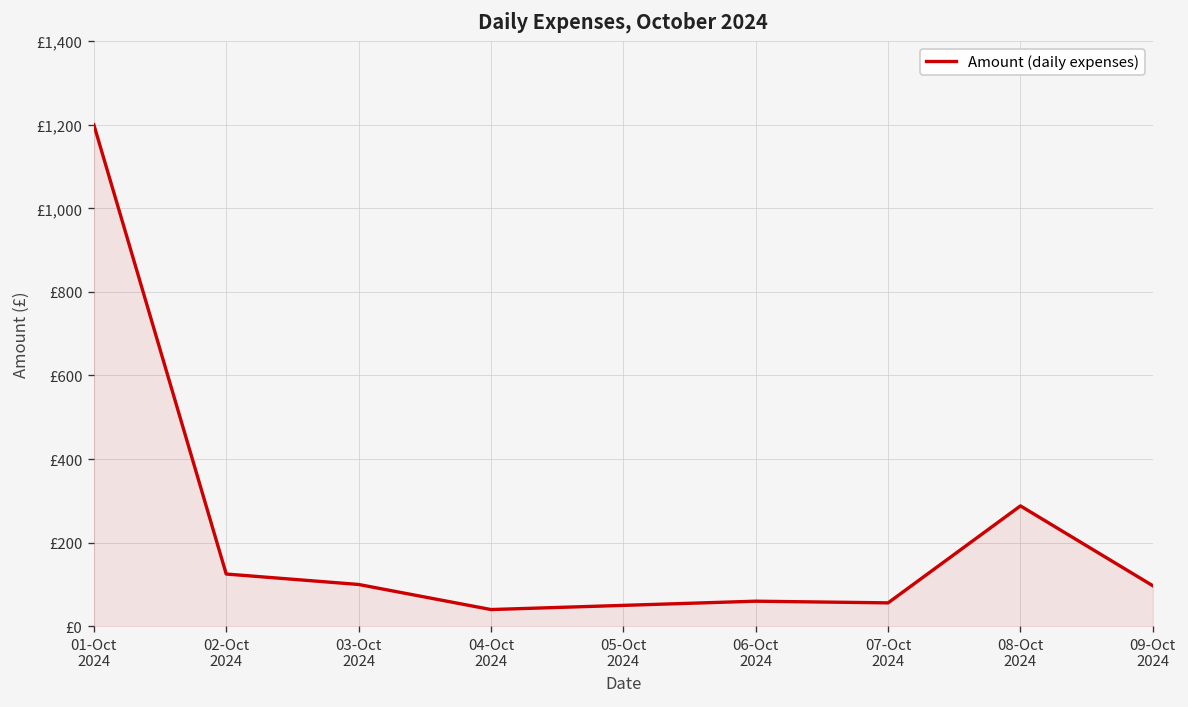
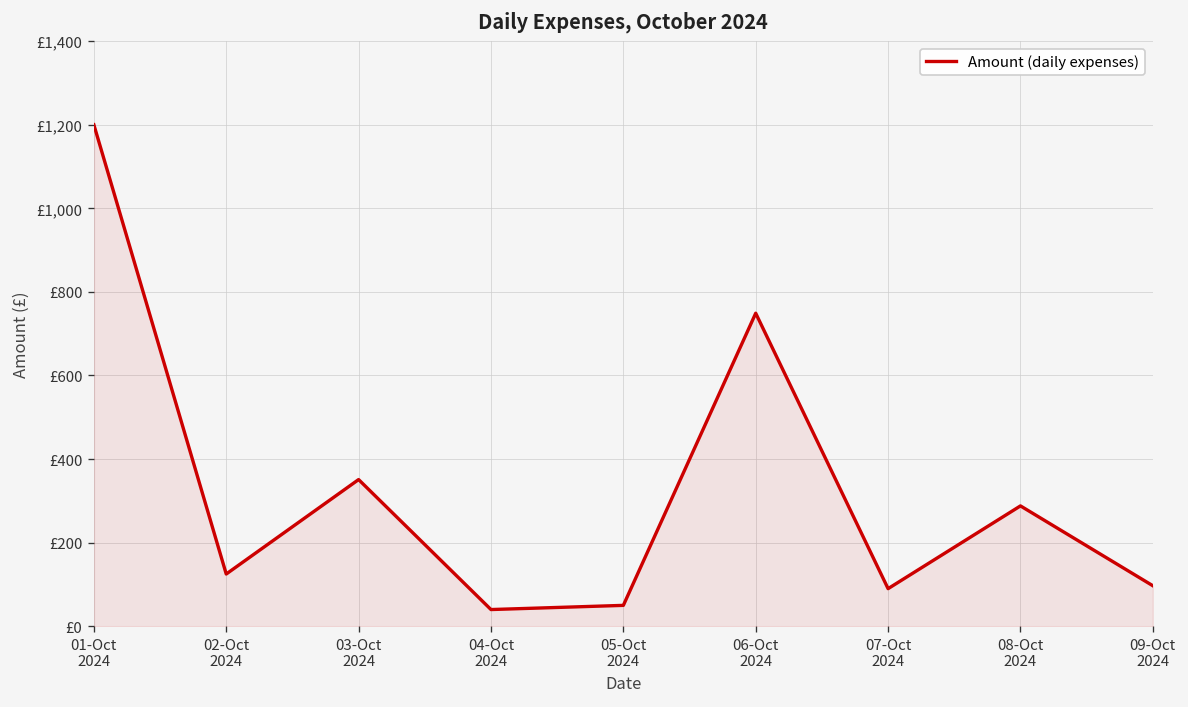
03-Oct 2024: £100 -> £350
06-Oct 2024: £60 -> £750
07-Oct 2024: £60 -> £90
